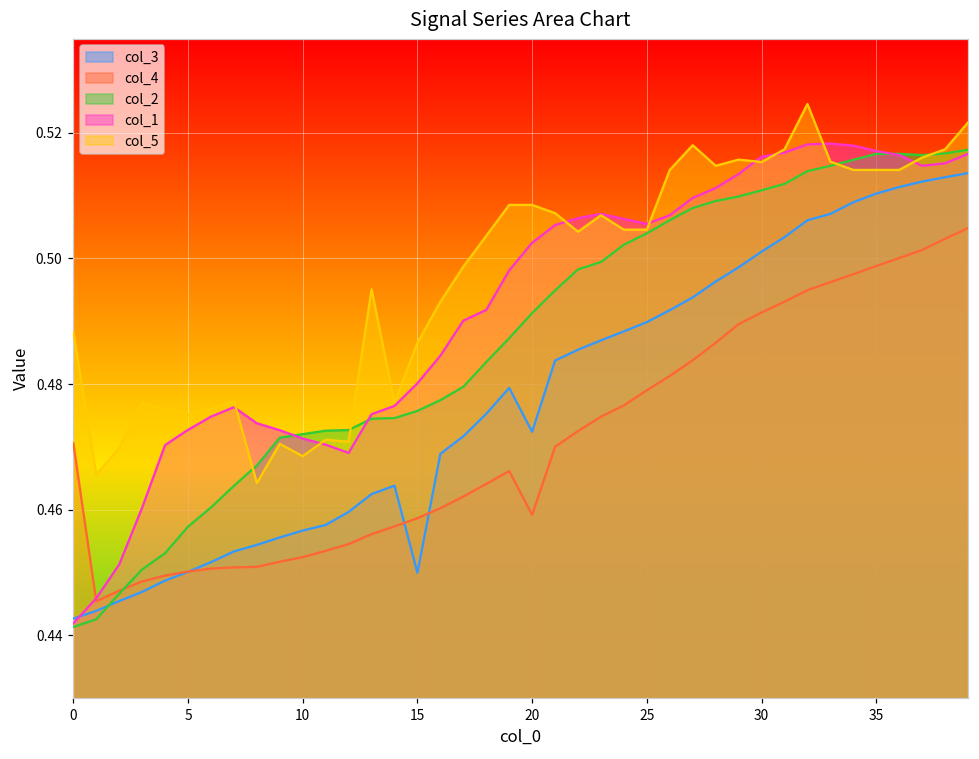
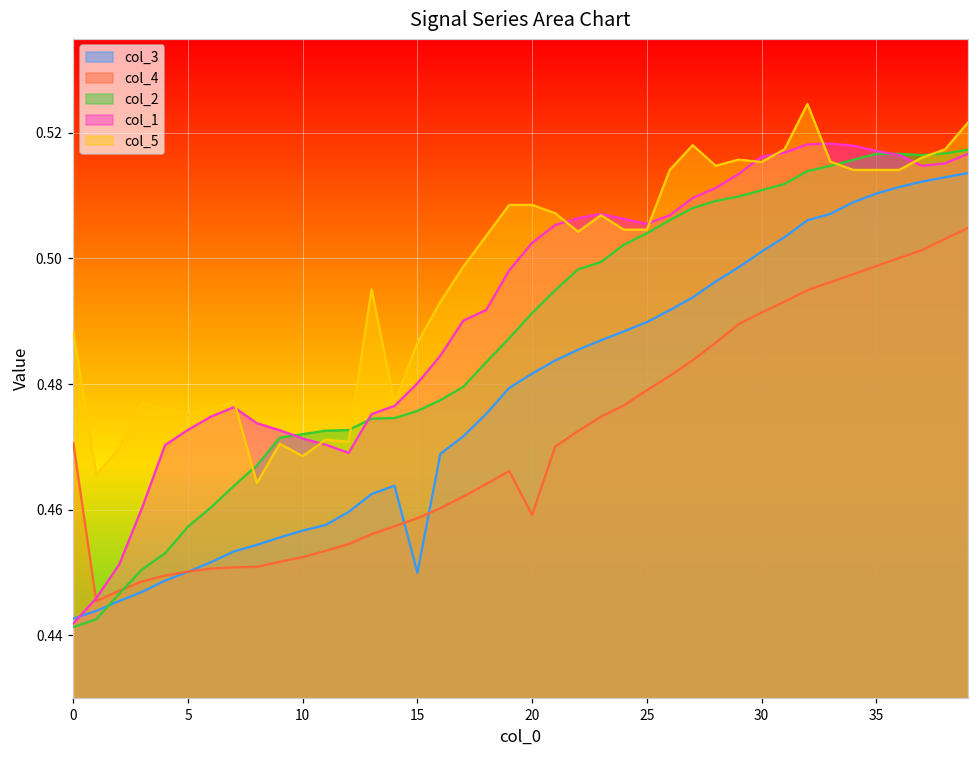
col_3, 20: 0.472 -> 0.482
